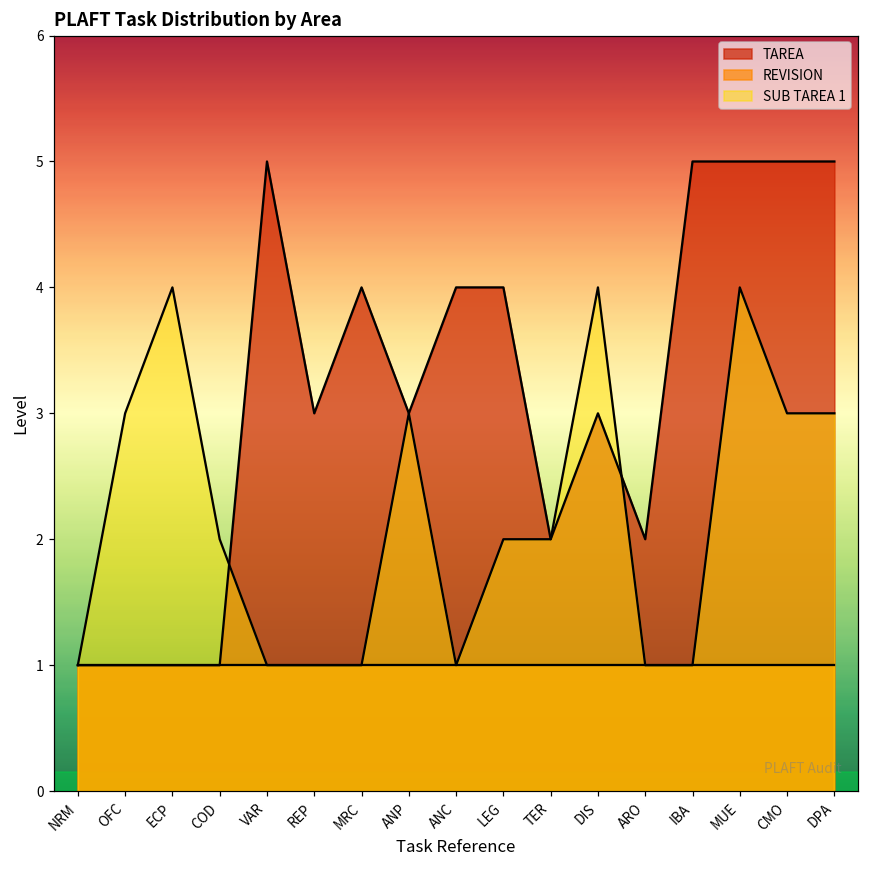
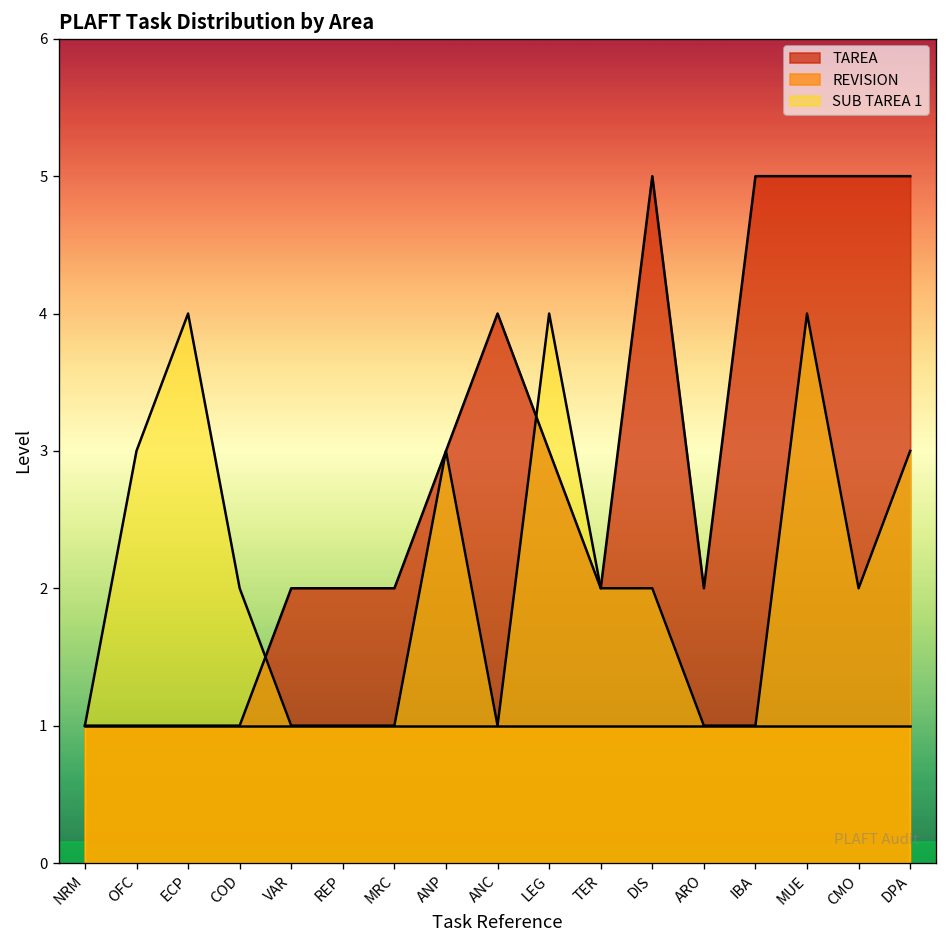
TAREA, VAR: 5 -> 2
TAREA, REP: 3 -> 2
TAREA, MRC: 4 -> 2
TAREA, LEG: 4 -> 3
SUB TAREA 1, LEG: 2 -> 4
TAREA, DIS: 3 -> 5
SUB TAREA 1, DIS: 4 -> 2
SUB TAREA 1, CMO: 3 -> 2
